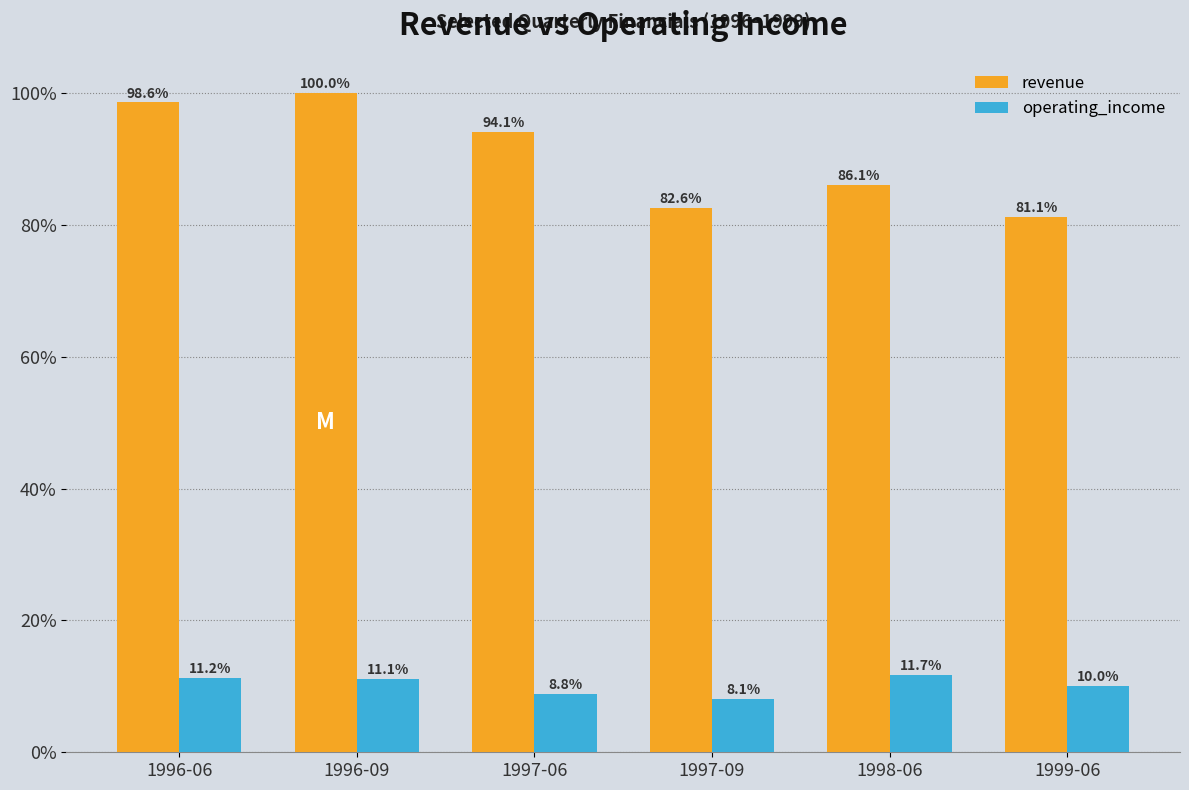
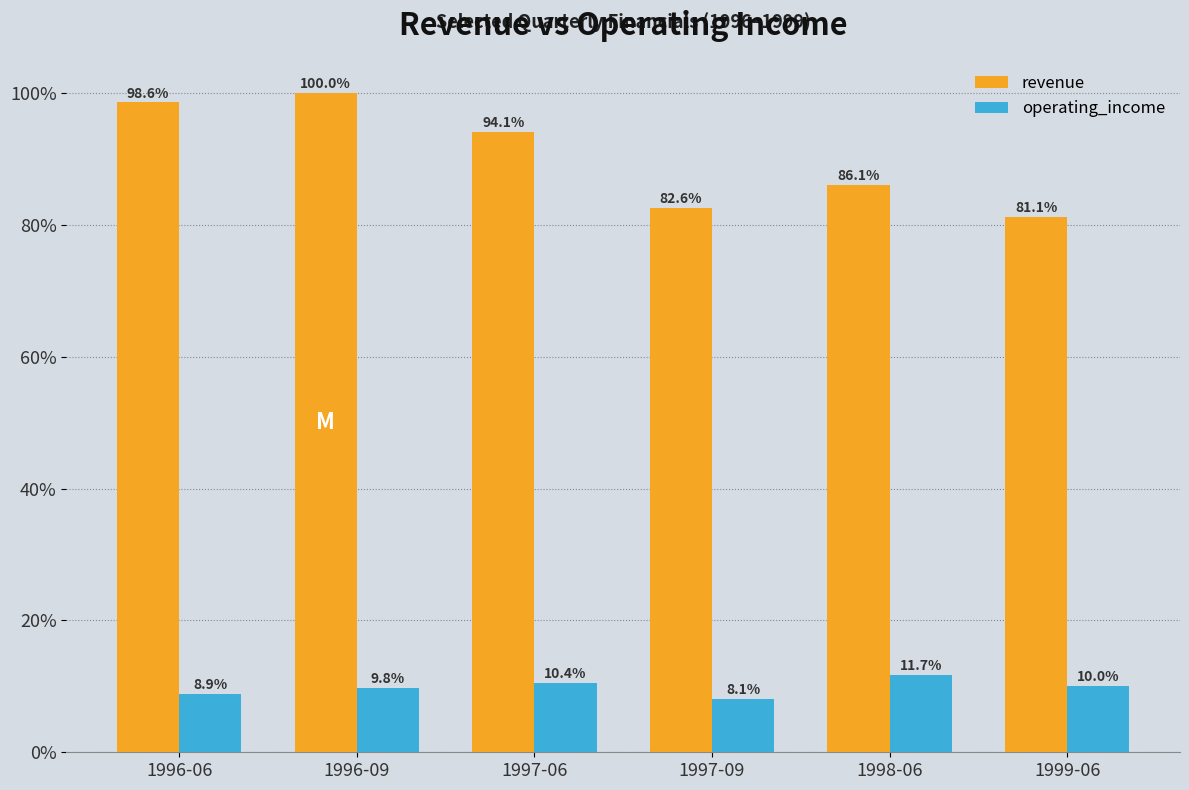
operating_income, 1996-06: 11.2% -> 8.9%
operating_income, 1996-09: 11.1% -> 9.8%
operating_income, 1997-06: 8.8% -> 10.4%
